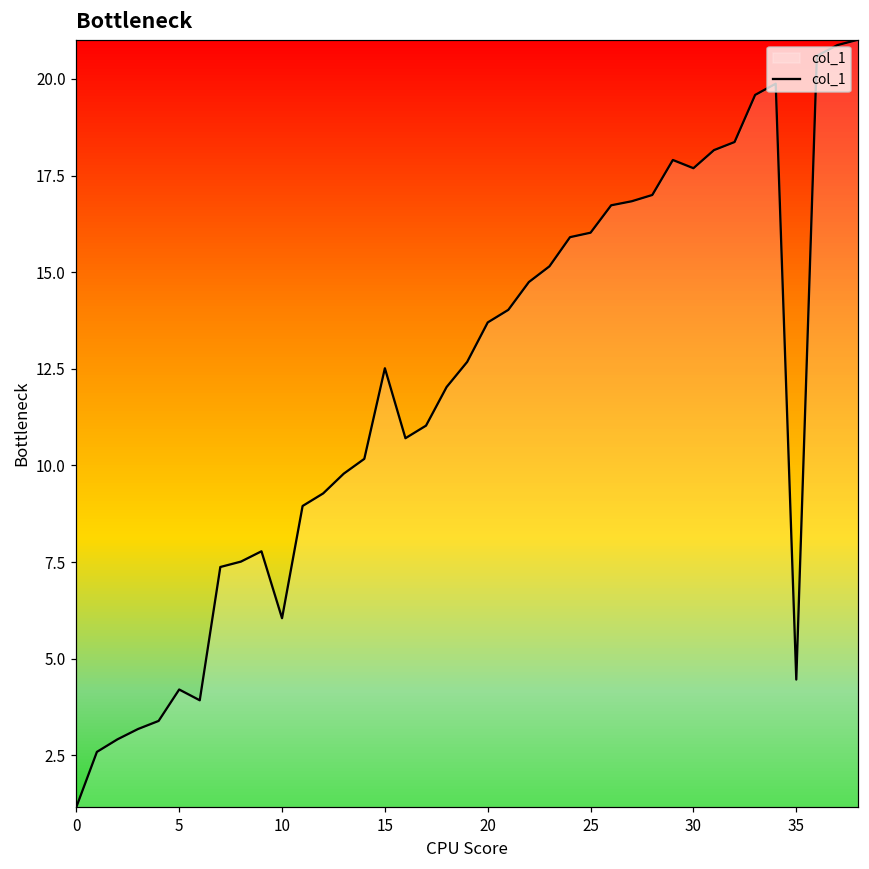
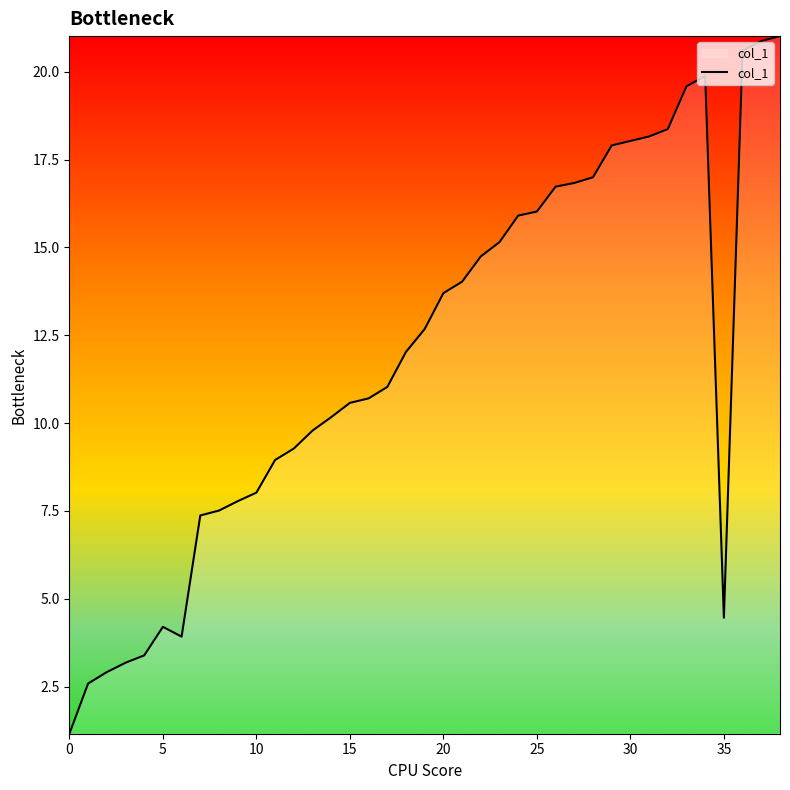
10: 6.0 -> 8.0
15: 12.5 -> 10.6
30: 17.7 -> 18.0
